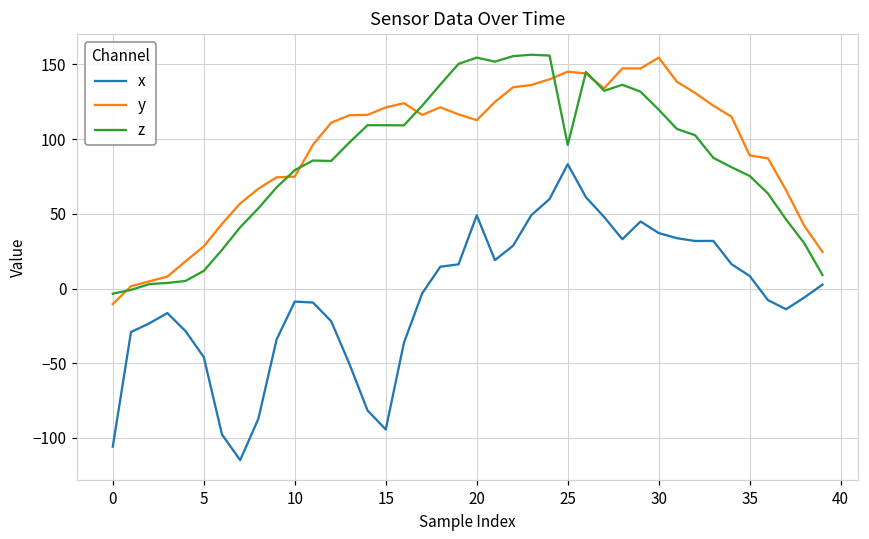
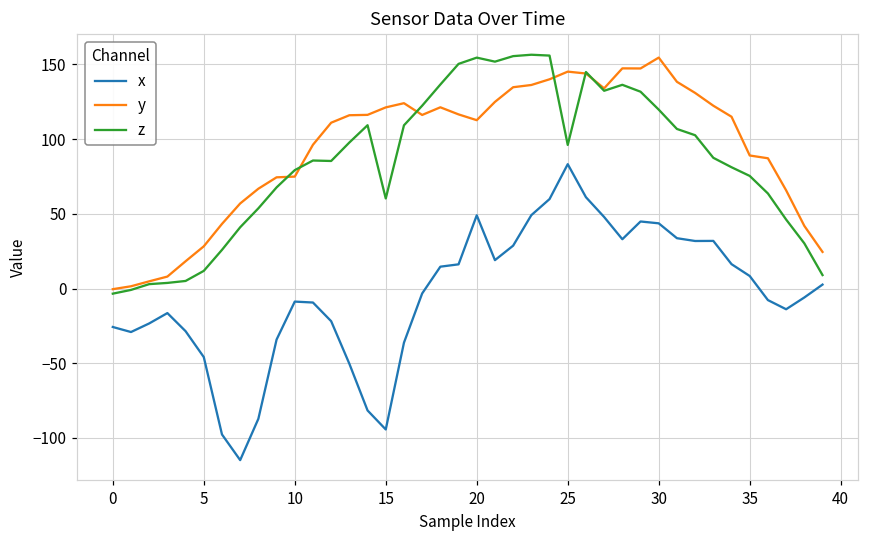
x, 0: -106 -> -26
y, 0: -10 -> 0
z, 15: 109 -> 60
x, 30: 37 -> 44
